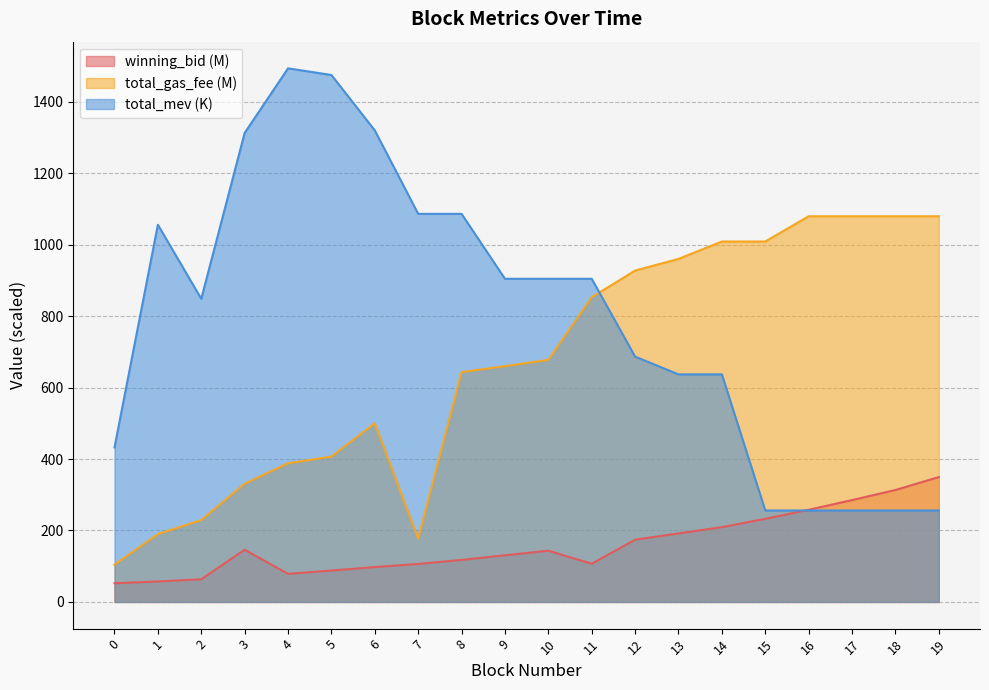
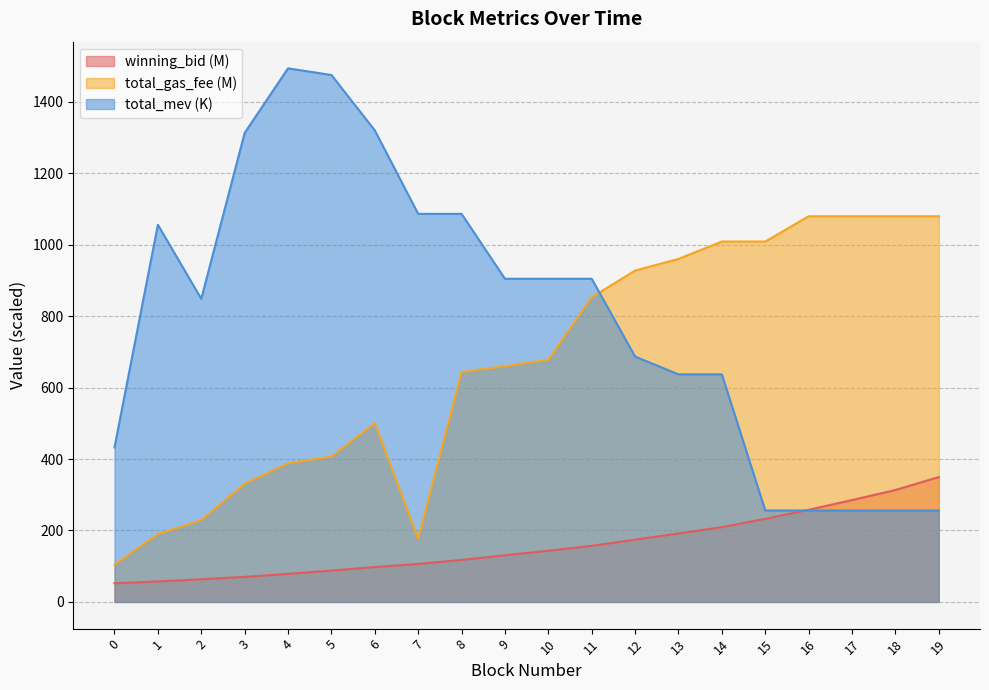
winning_bid (M), 3: 150 -> 70
winning_bid (M), 11: 110 -> 160
